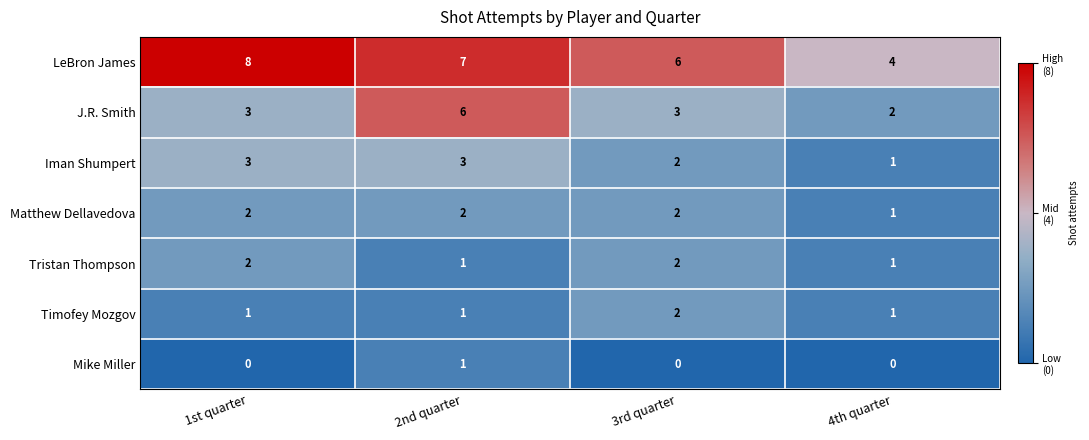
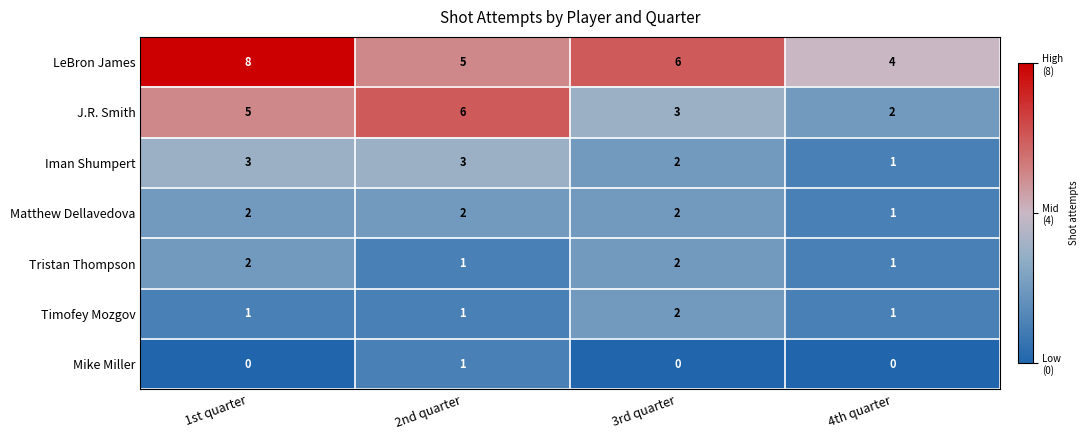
LeBron James, 2nd quarter: 7 -> 5
J.R. Smith, 1st quarter: 3 -> 5
